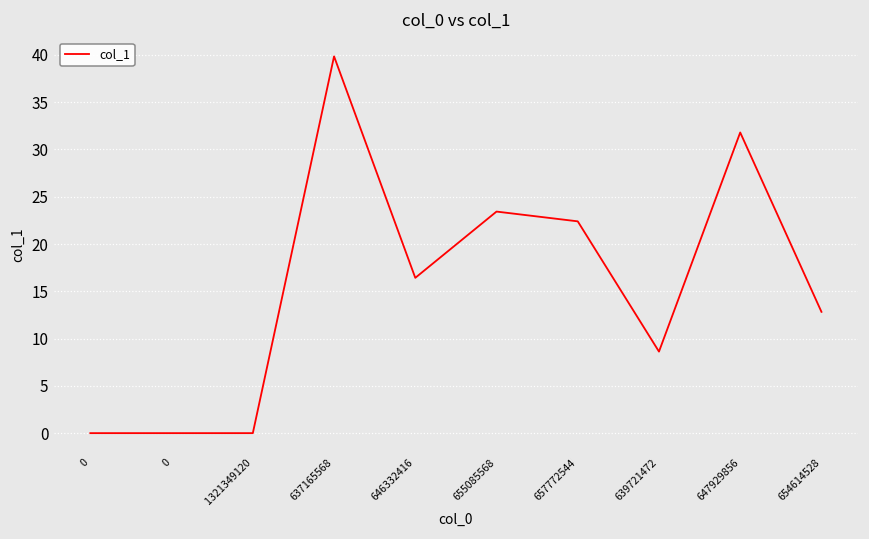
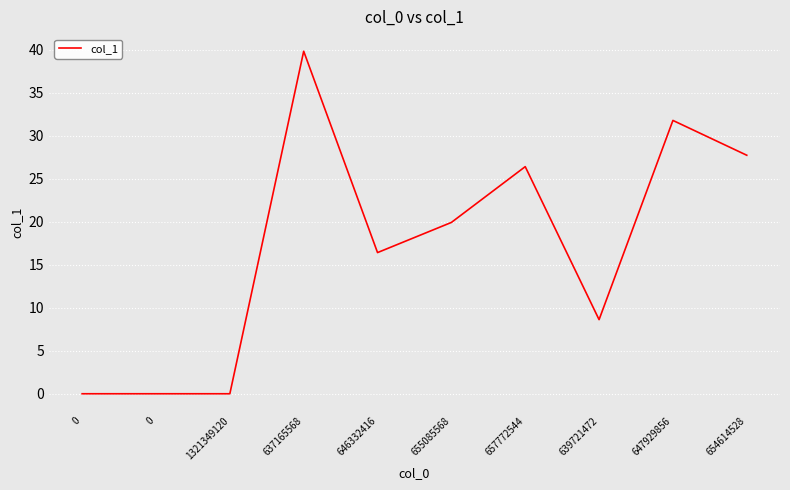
655085568: 23 -> 20
657772544: 22 -> 26
654614528: 13 -> 28
